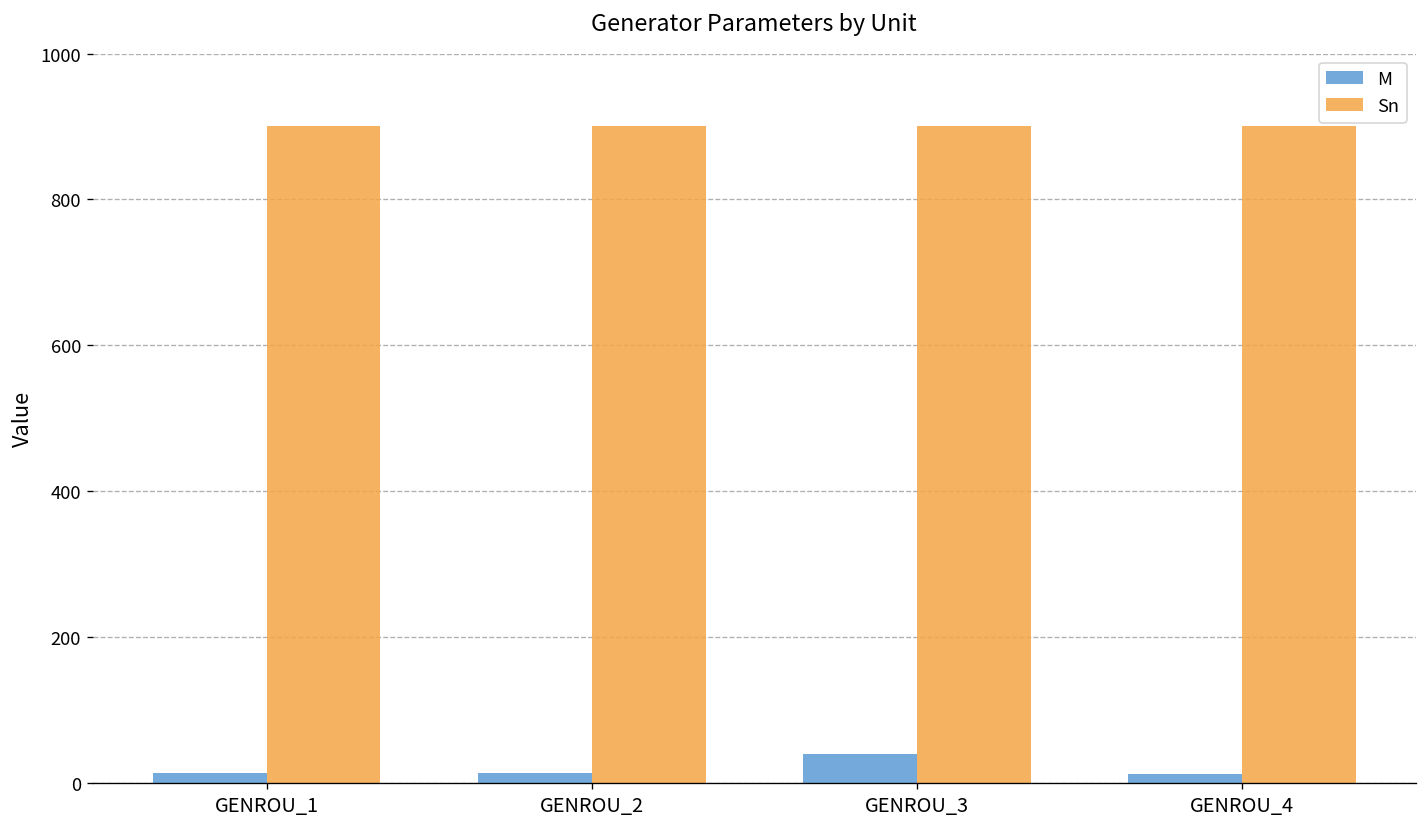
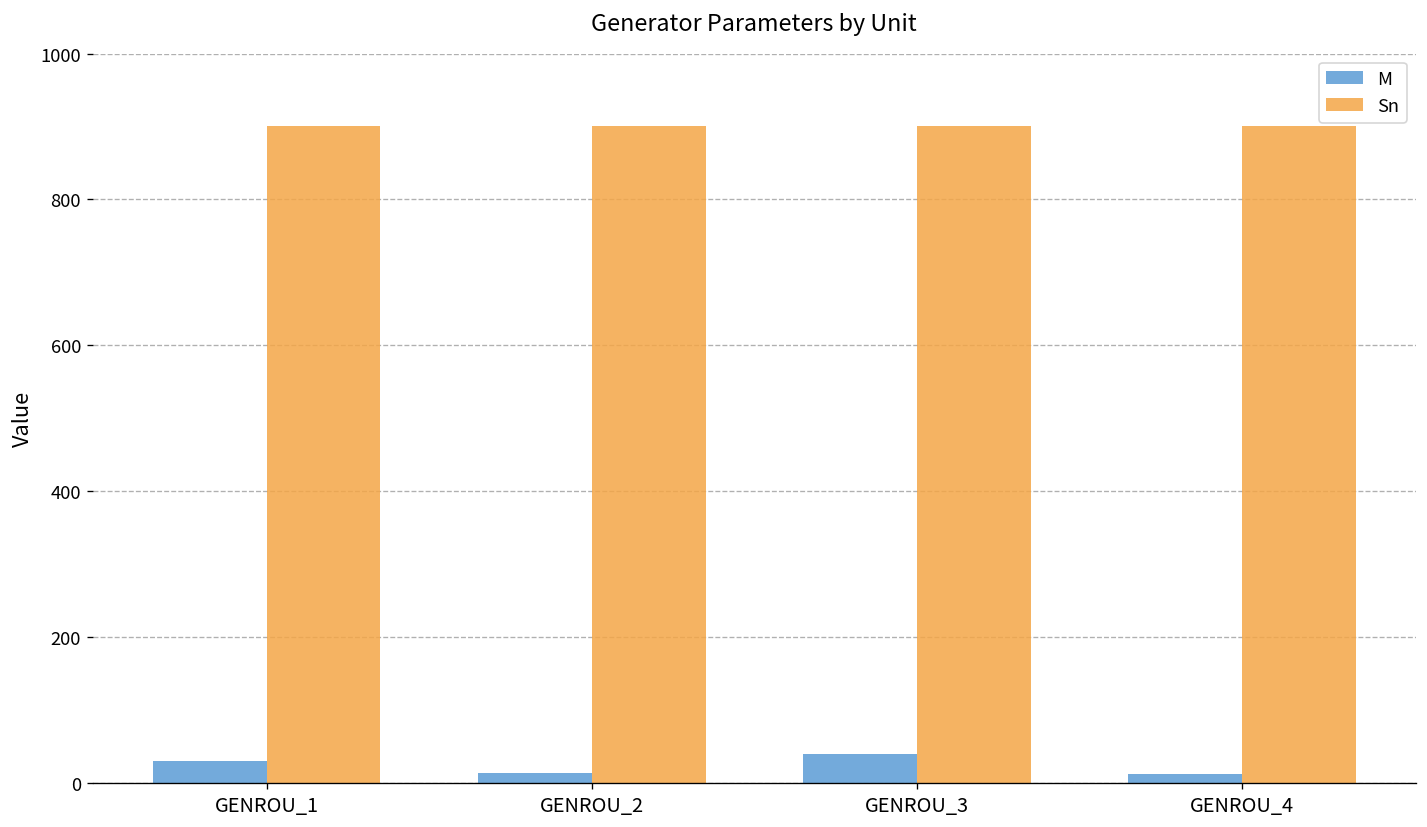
M, GENROU_1: 10 -> 30
